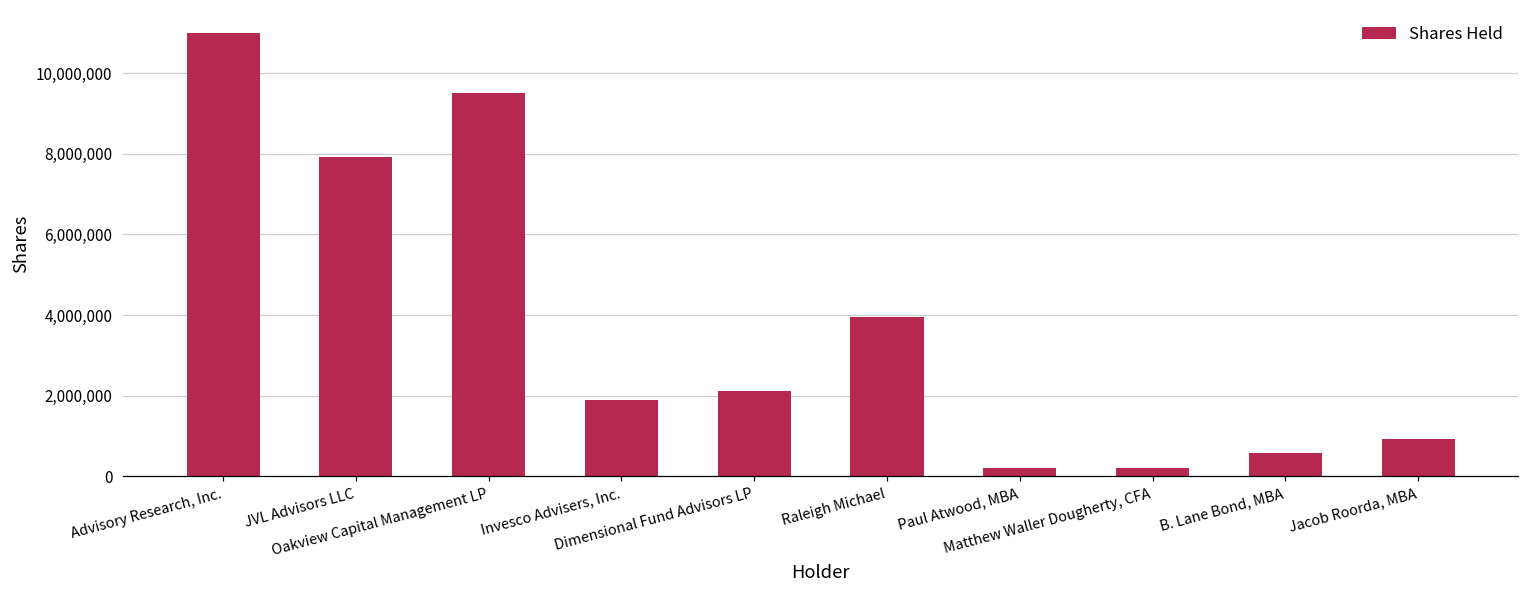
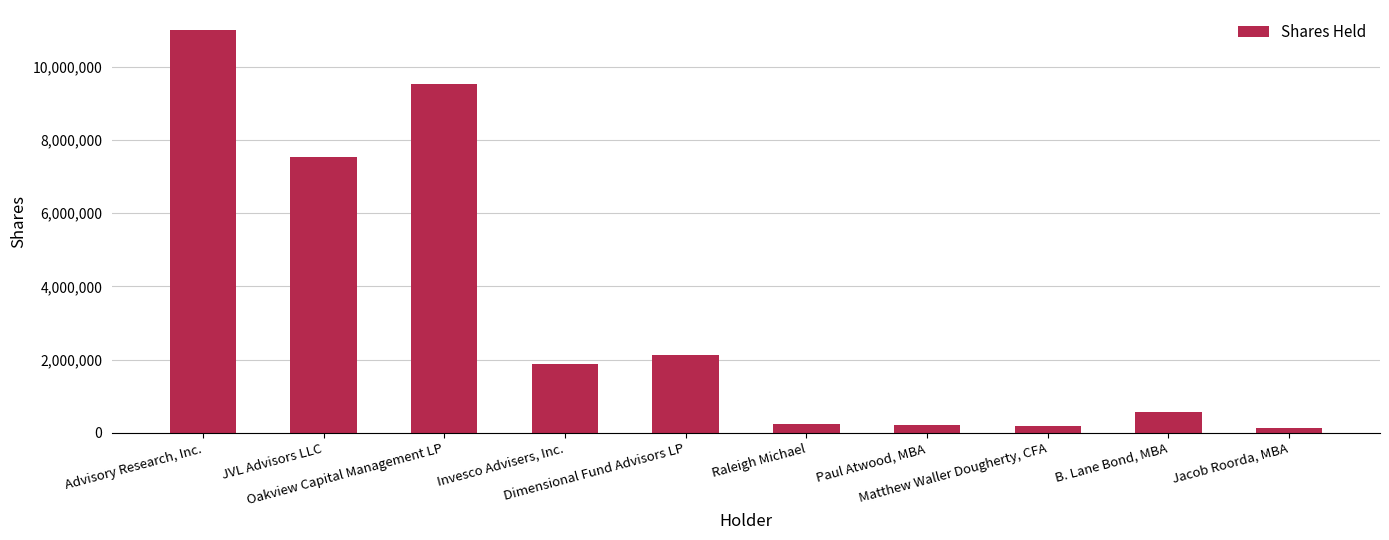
JVL Advisors LLC: 7,900,000 -> 7,500,000
Raleigh Michael: 4,000,000 -> 300,000
Jacob Roorda, MBA: 900,000 -> 100,000
